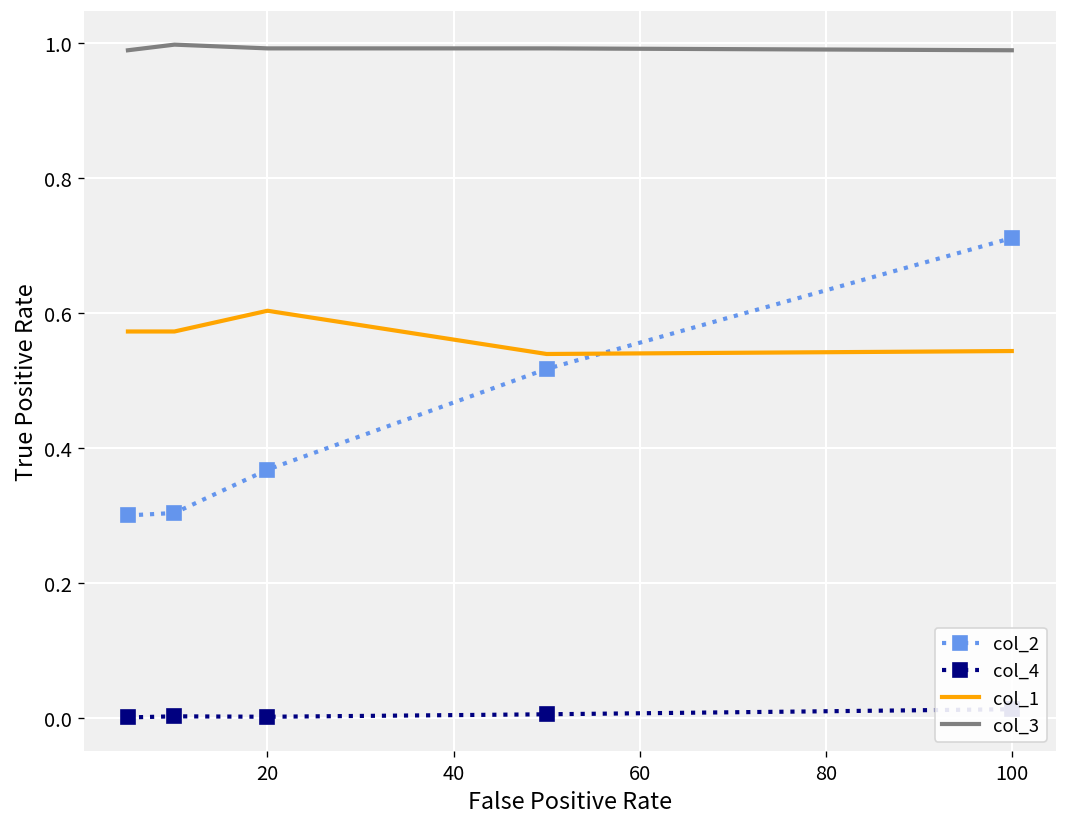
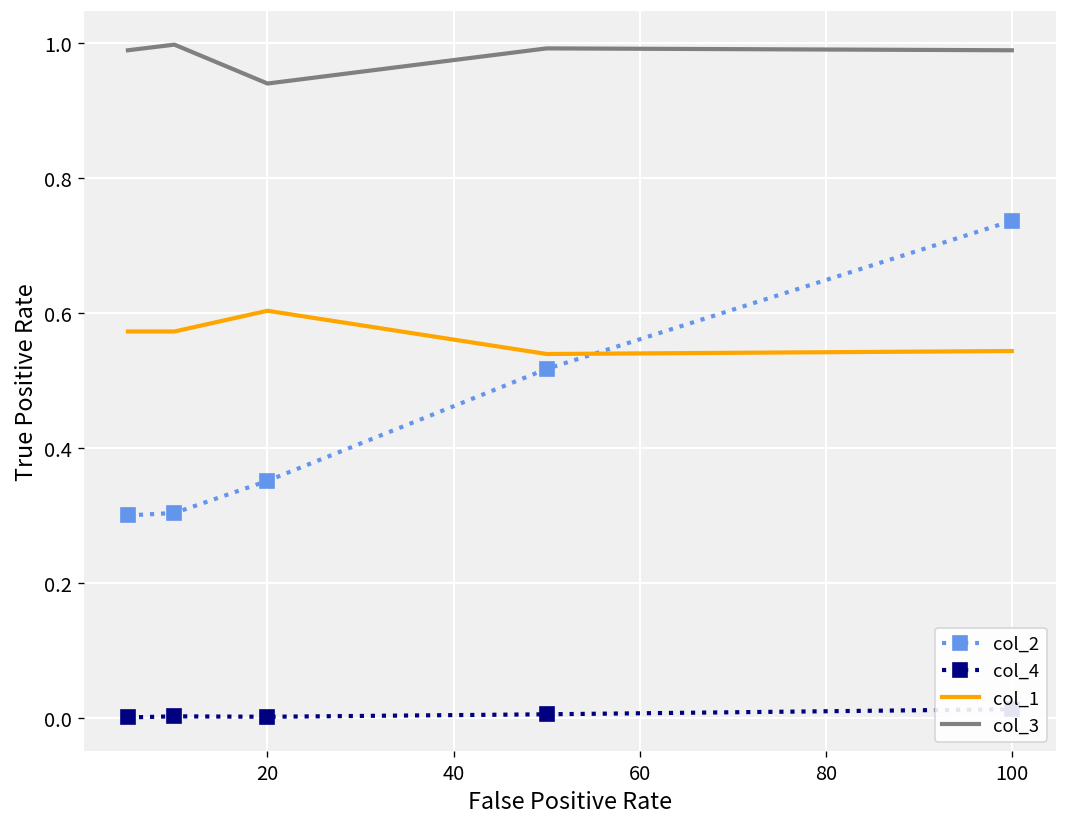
col_2, 20: 0.37 -> 0.35
col_3, 20: 0.99 -> 0.94
col_2, 100: 0.71 -> 0.74
